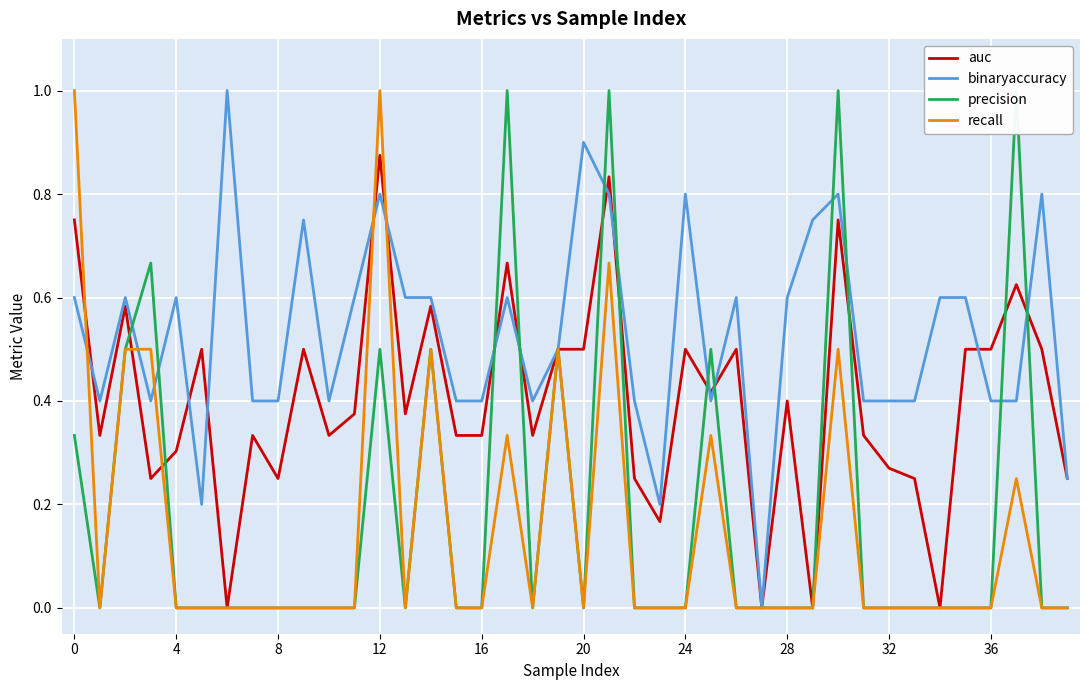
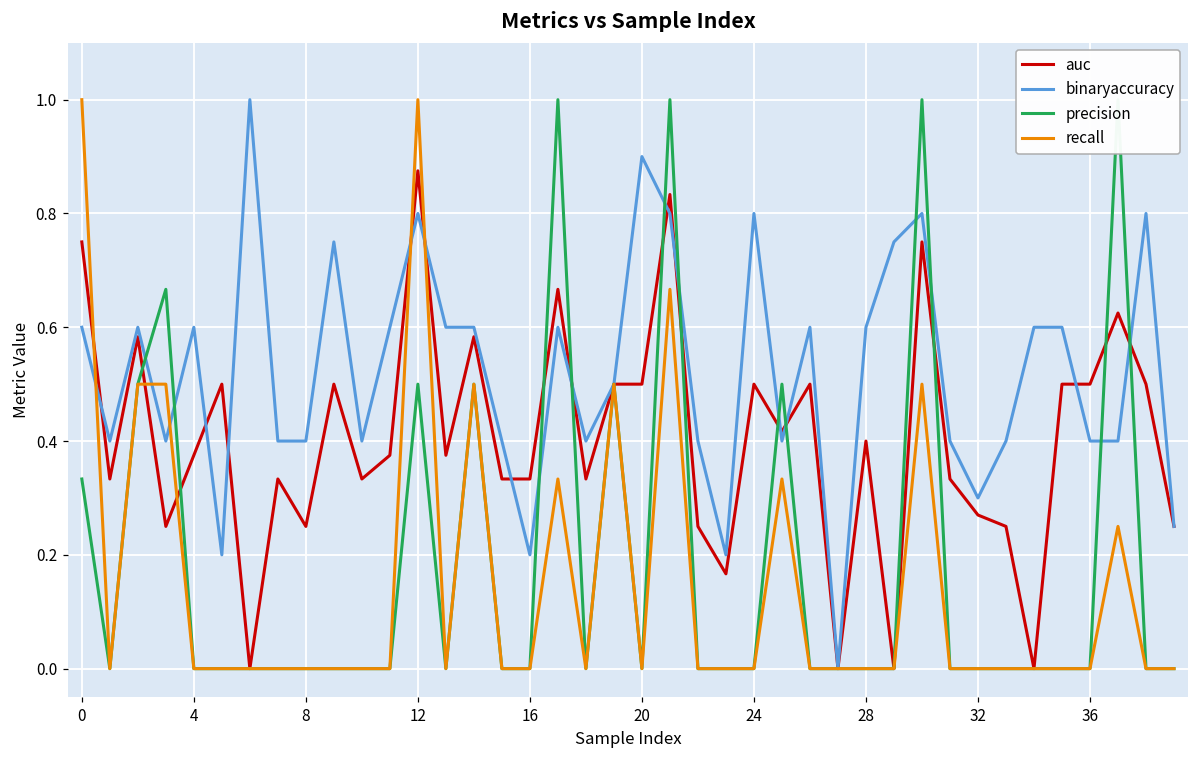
auc, 4: 0.30 -> 0.38
binaryaccuracy, 16: 0.4 -> 0.2
binaryaccuracy, 32: 0.4 -> 0.3
